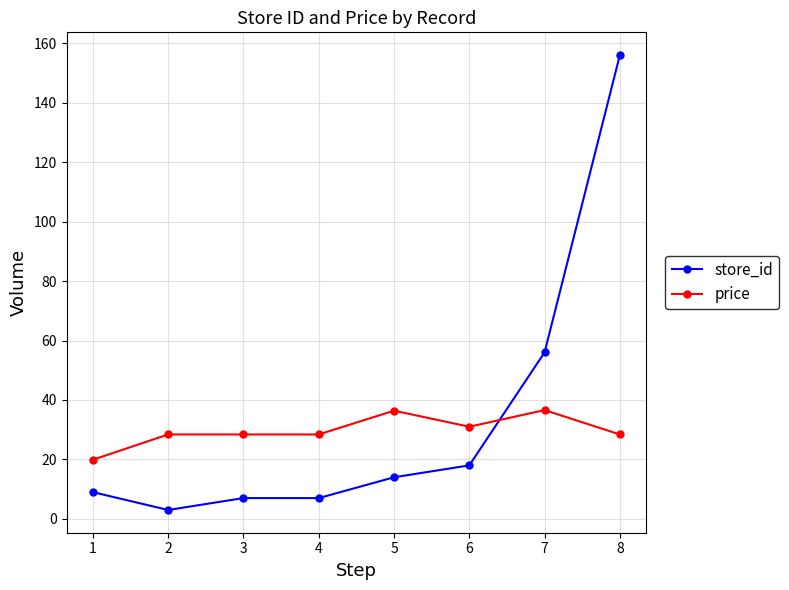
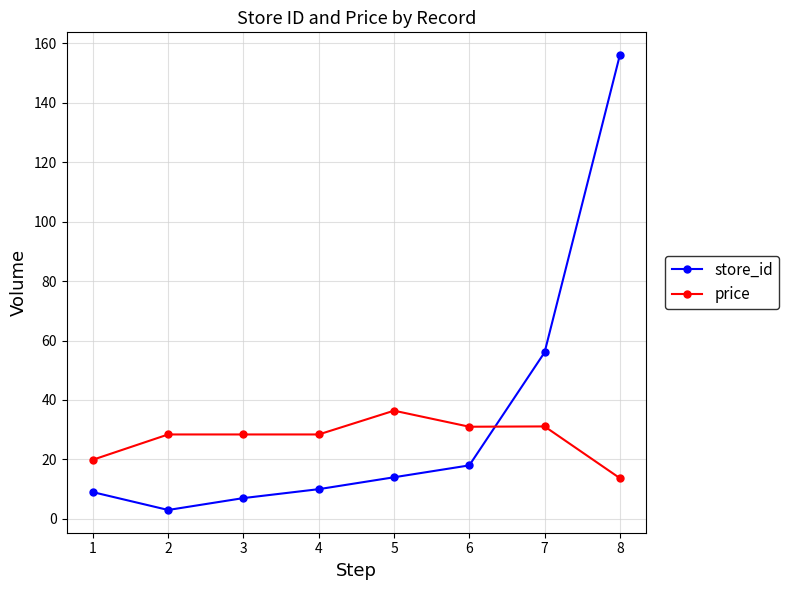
store_id, 4: 7 -> 10
price, 7: 37 -> 31
price, 8: 28 -> 14
